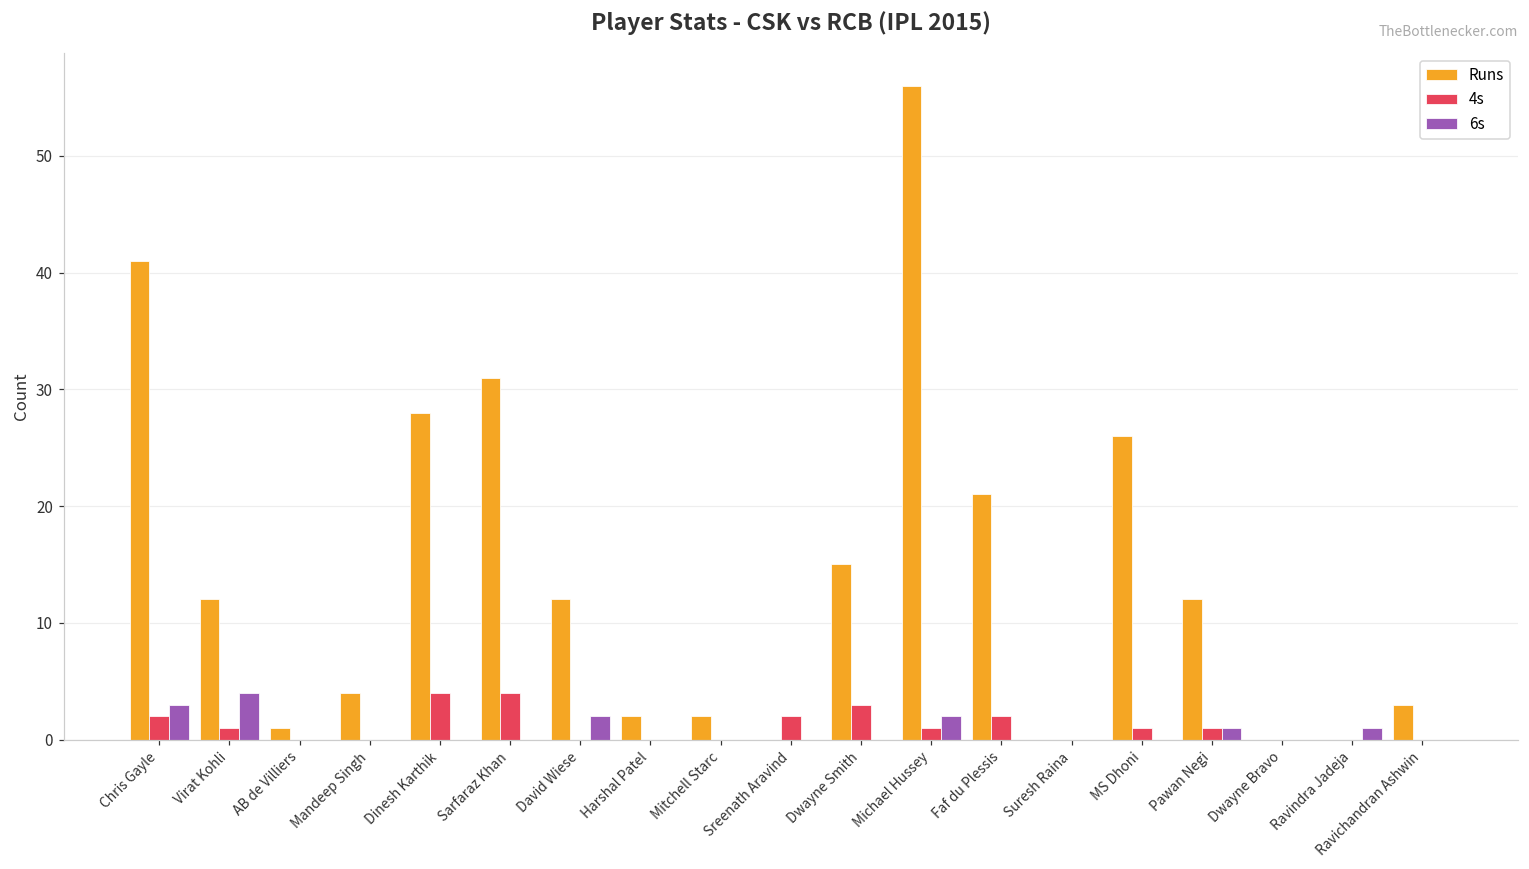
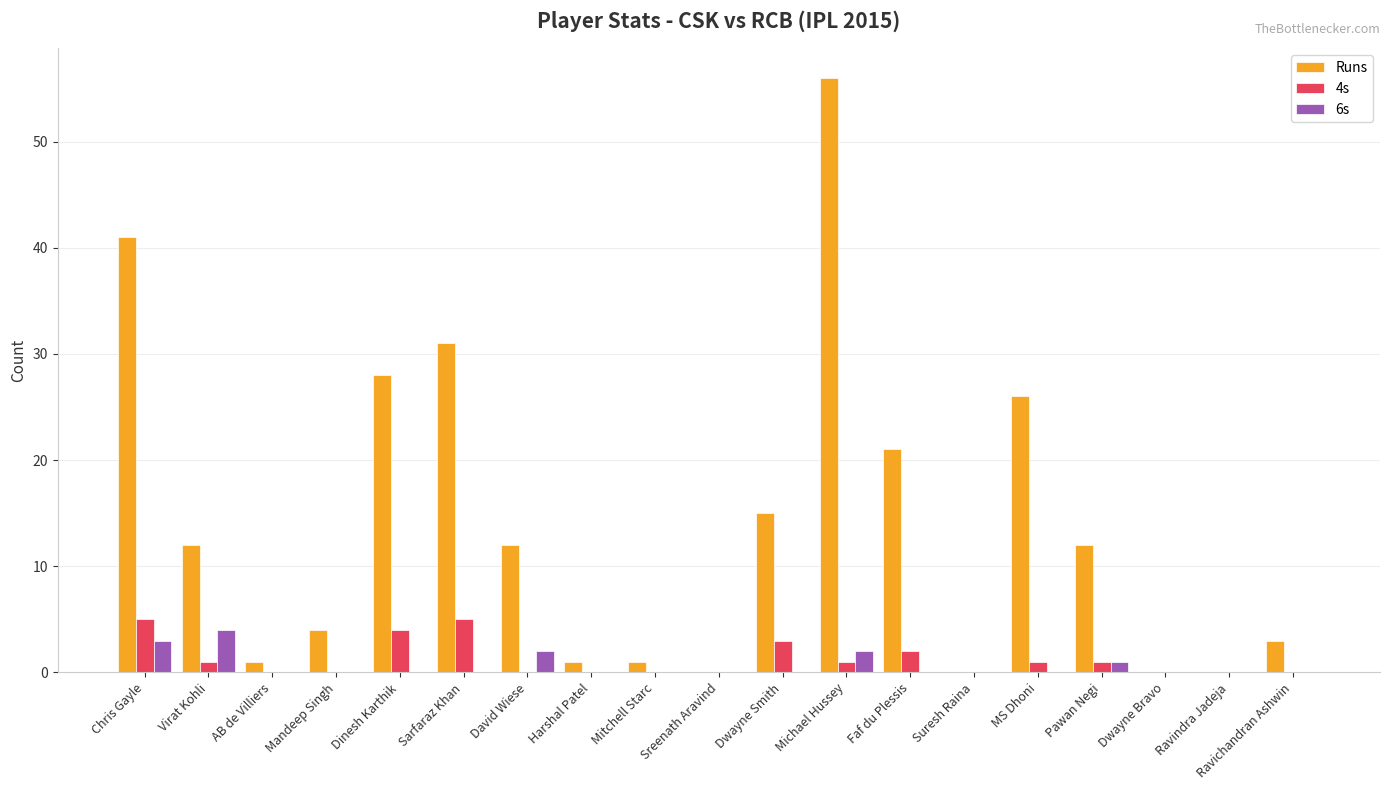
4s, Chris Gayle: 2 -> 5
4s, Sarfaraz Khan: 4 -> 5
Runs, Harshal Patel: 2 -> 1
Runs, Mitchell Starc: 2 -> 1
4s, Sreenath Aravind: 2 -> 0
6s, Ravindra Jadeja: 1 -> 0
